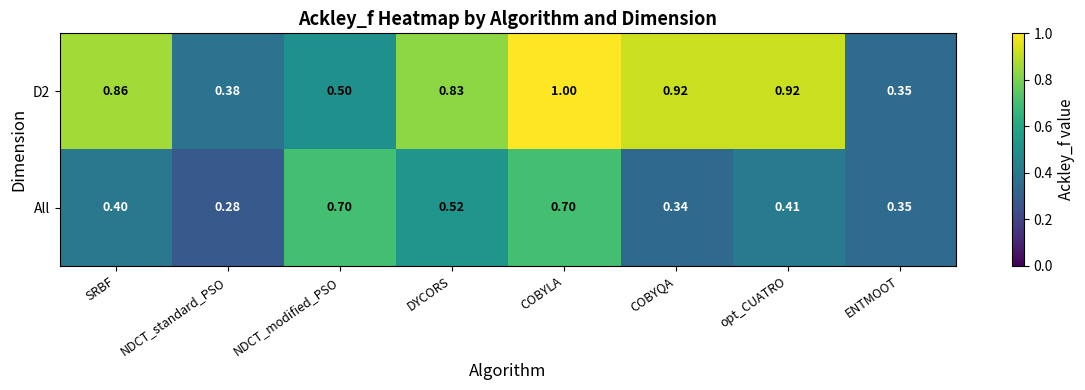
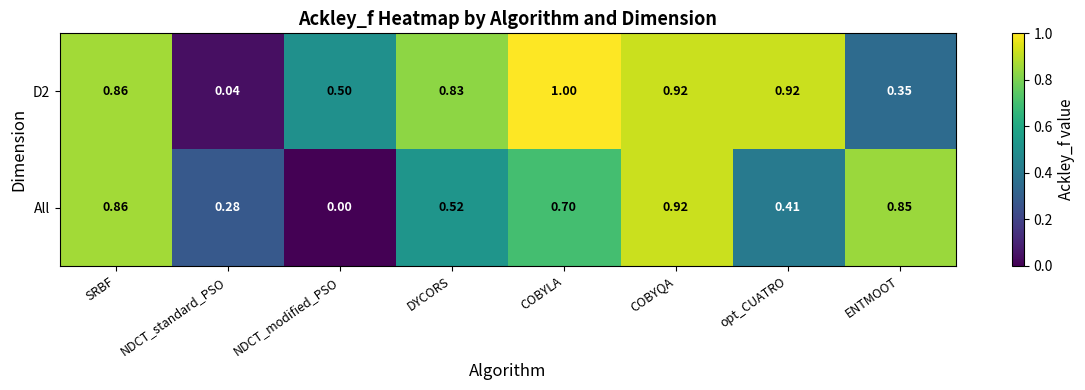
D2, NDCT_standard_PSO: 0.38 -> 0.04
All, SRBF: 0.40 -> 0.86
All, NDCT_modified_PSO: 0.70 -> 0.00
All, COBYQA: 0.34 -> 0.92
All, ENTMOOT: 0.35 -> 0.85
